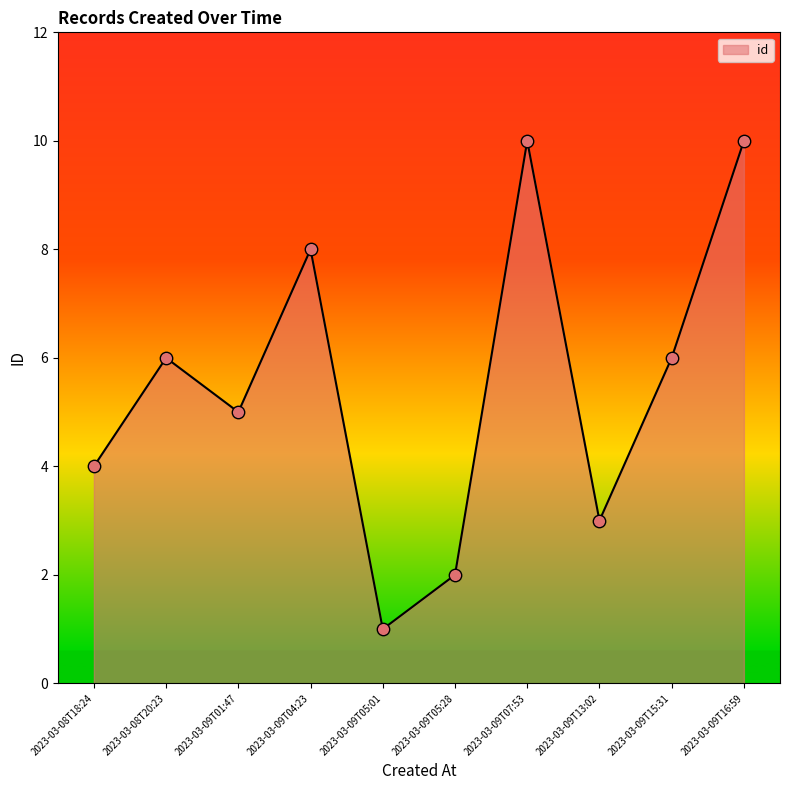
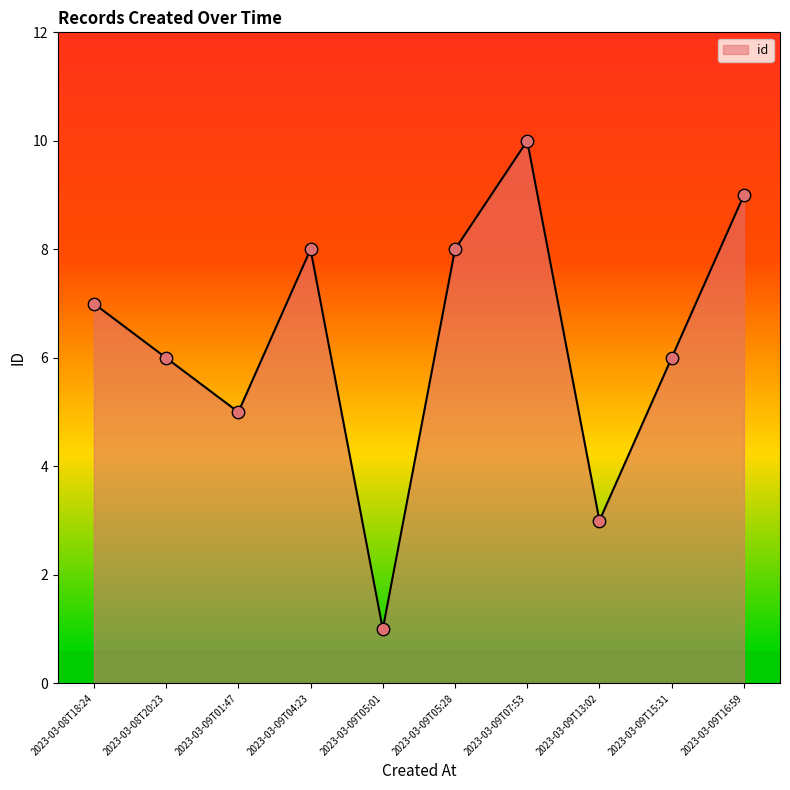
2023-03-08T18:24: 4 -> 7
2023-03-09T05:28: 2 -> 8
2023-03-09T16:59: 10 -> 9
